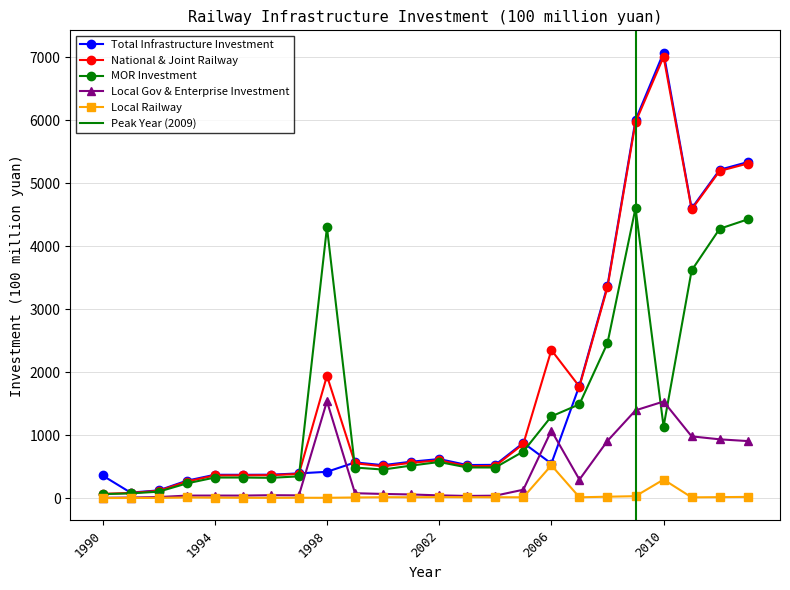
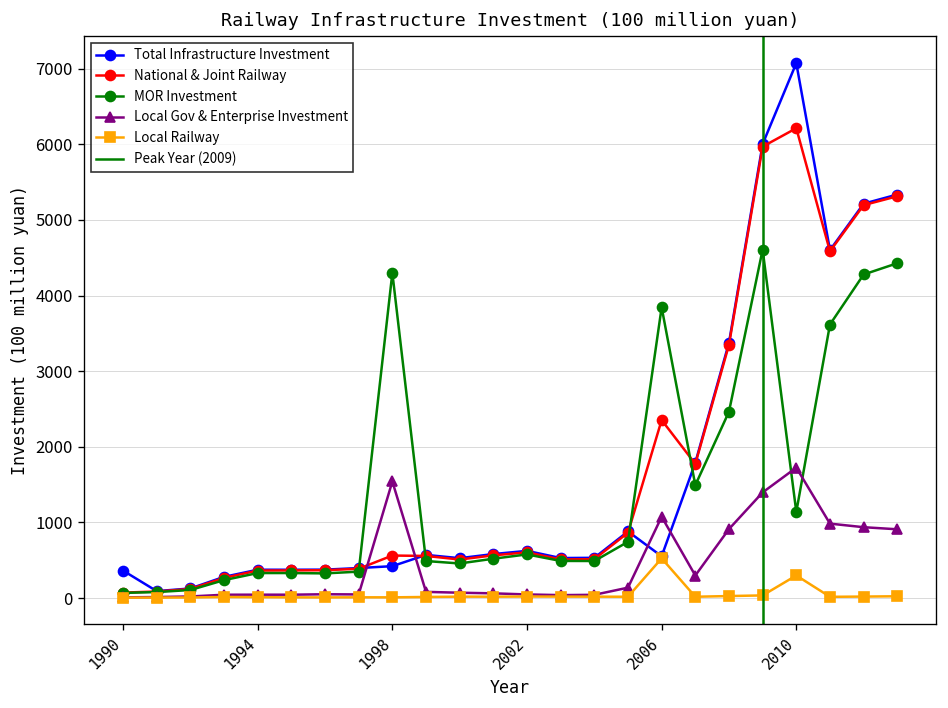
National & Joint Railway, 1998: 1900 -> 600
MOR Investment, 2006: 1300 -> 3800
National & Joint Railway, 2010: 7000 -> 6200
Local Gov & Enterprise Investment, 2010: 1500 -> 1700
